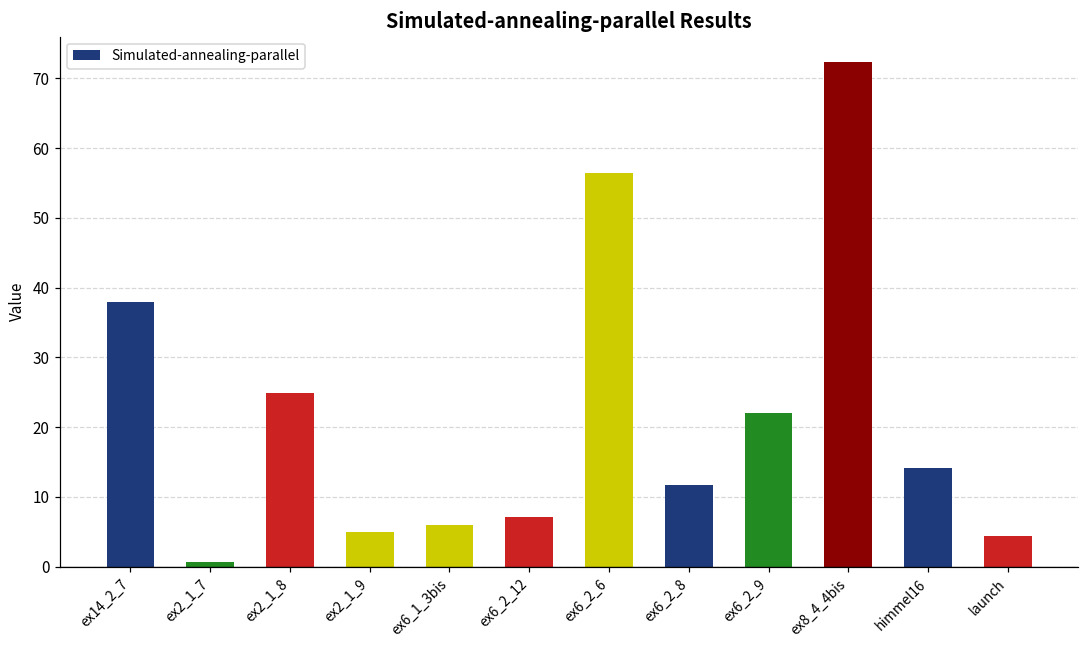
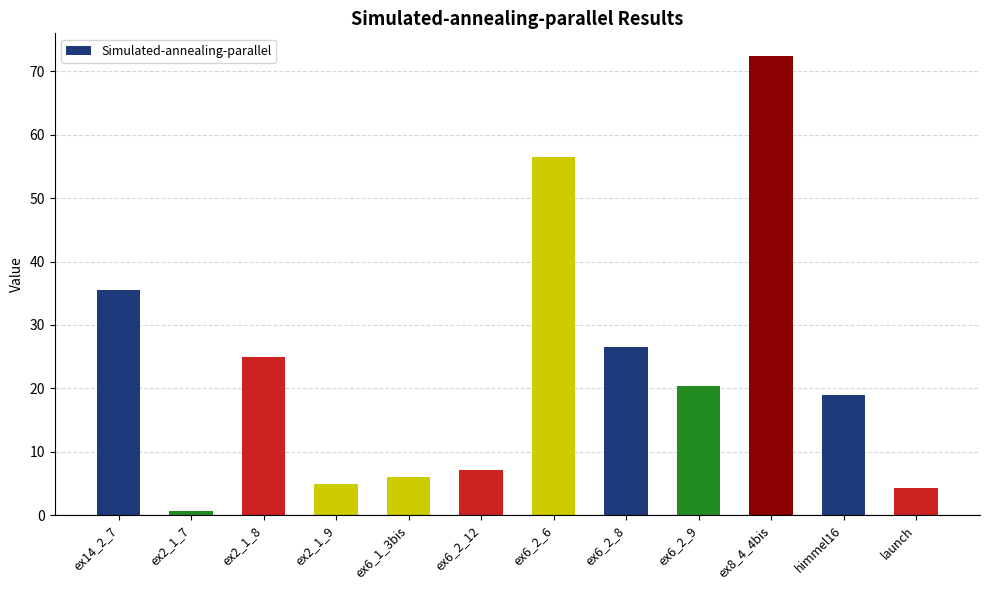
ex14_2_7: 38 -> 36
ex6_2_8: 12 -> 26
ex6_2_9: 22 -> 20
himmel16: 14 -> 19
